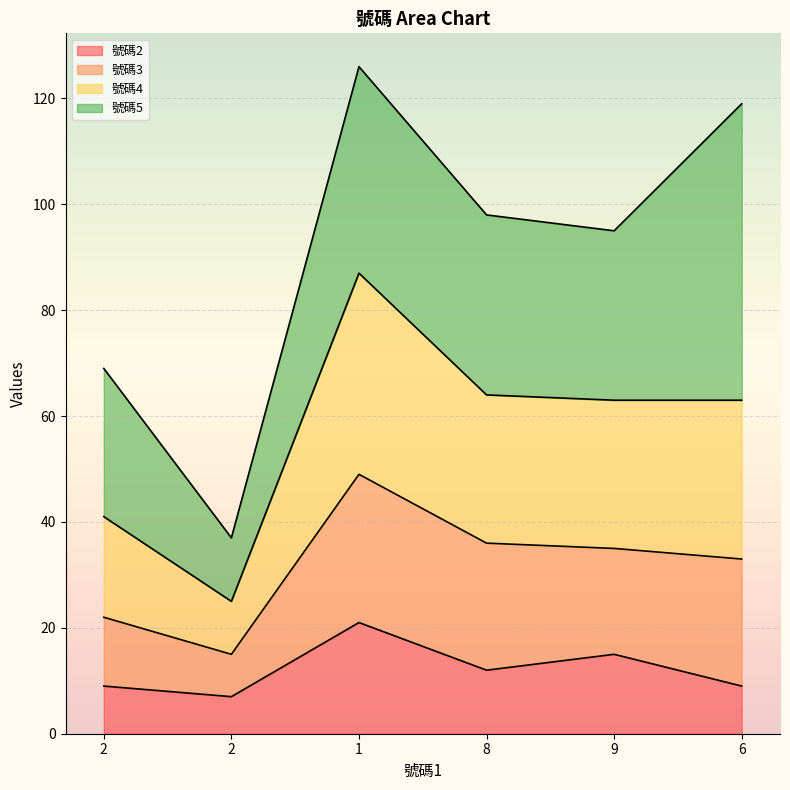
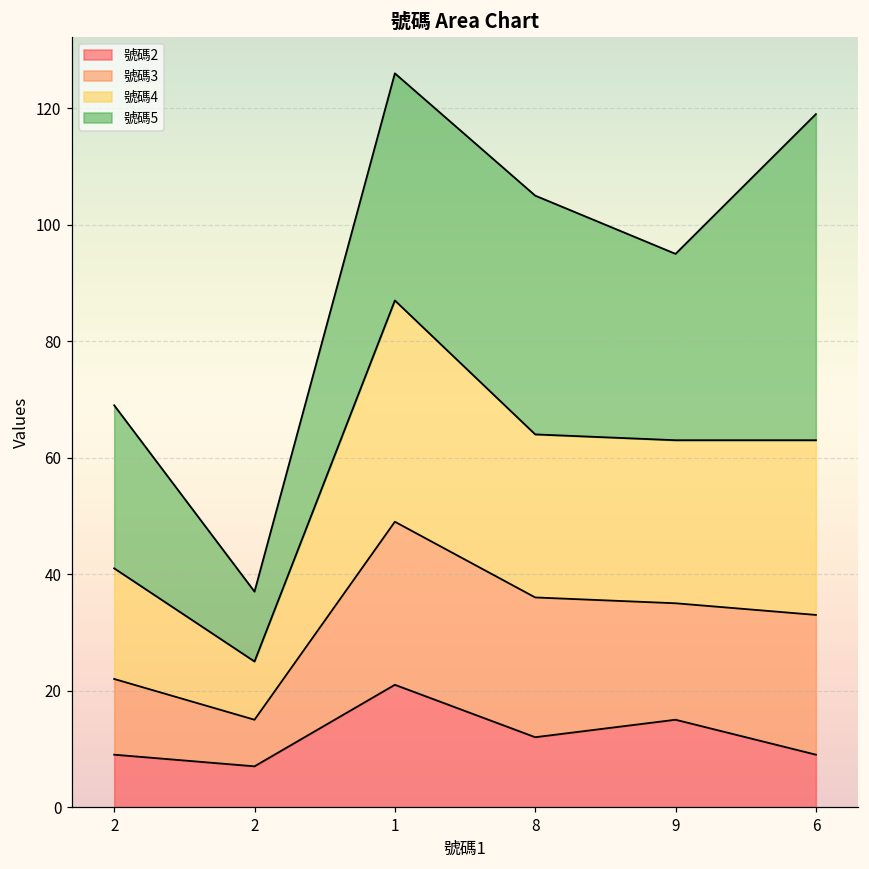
號碼5, 8: 34 -> 41
